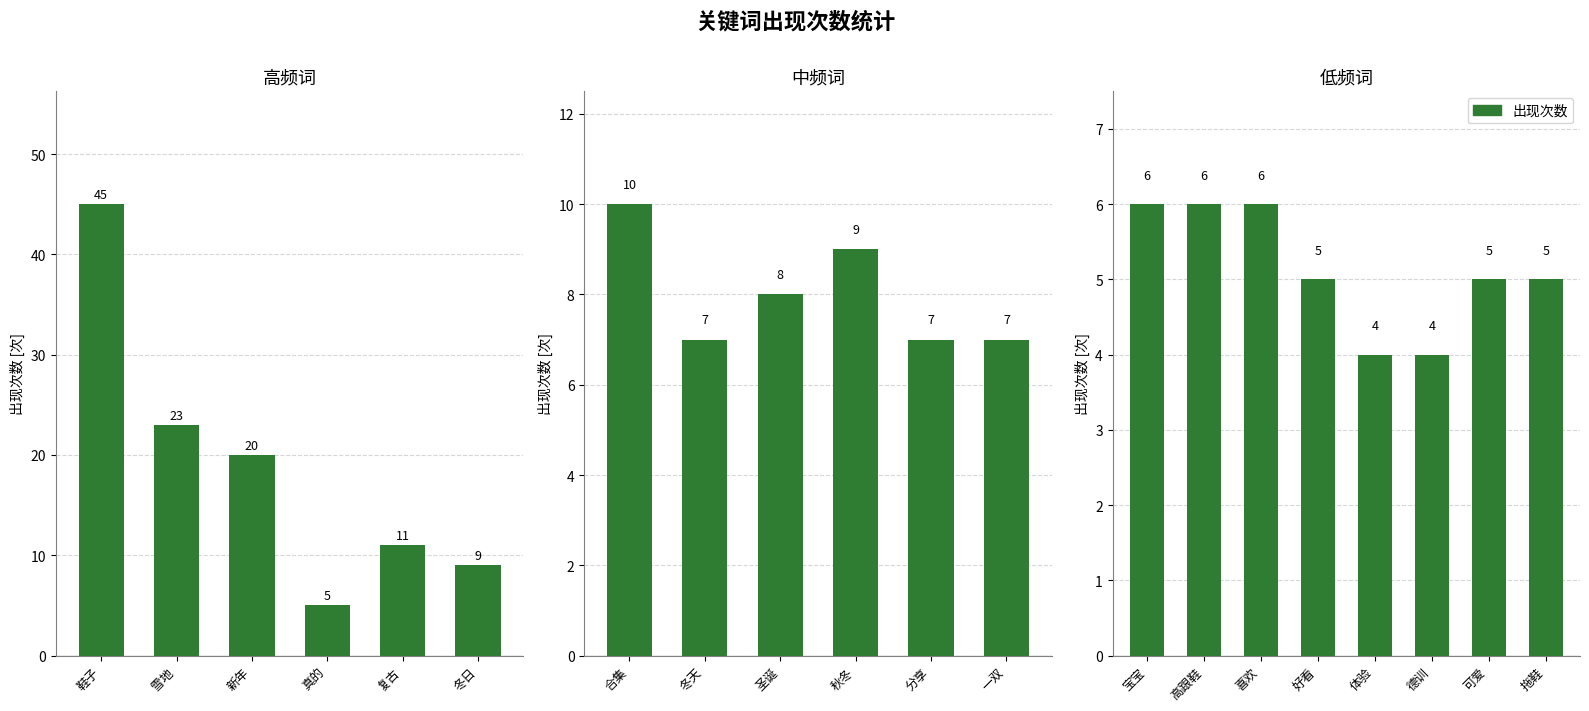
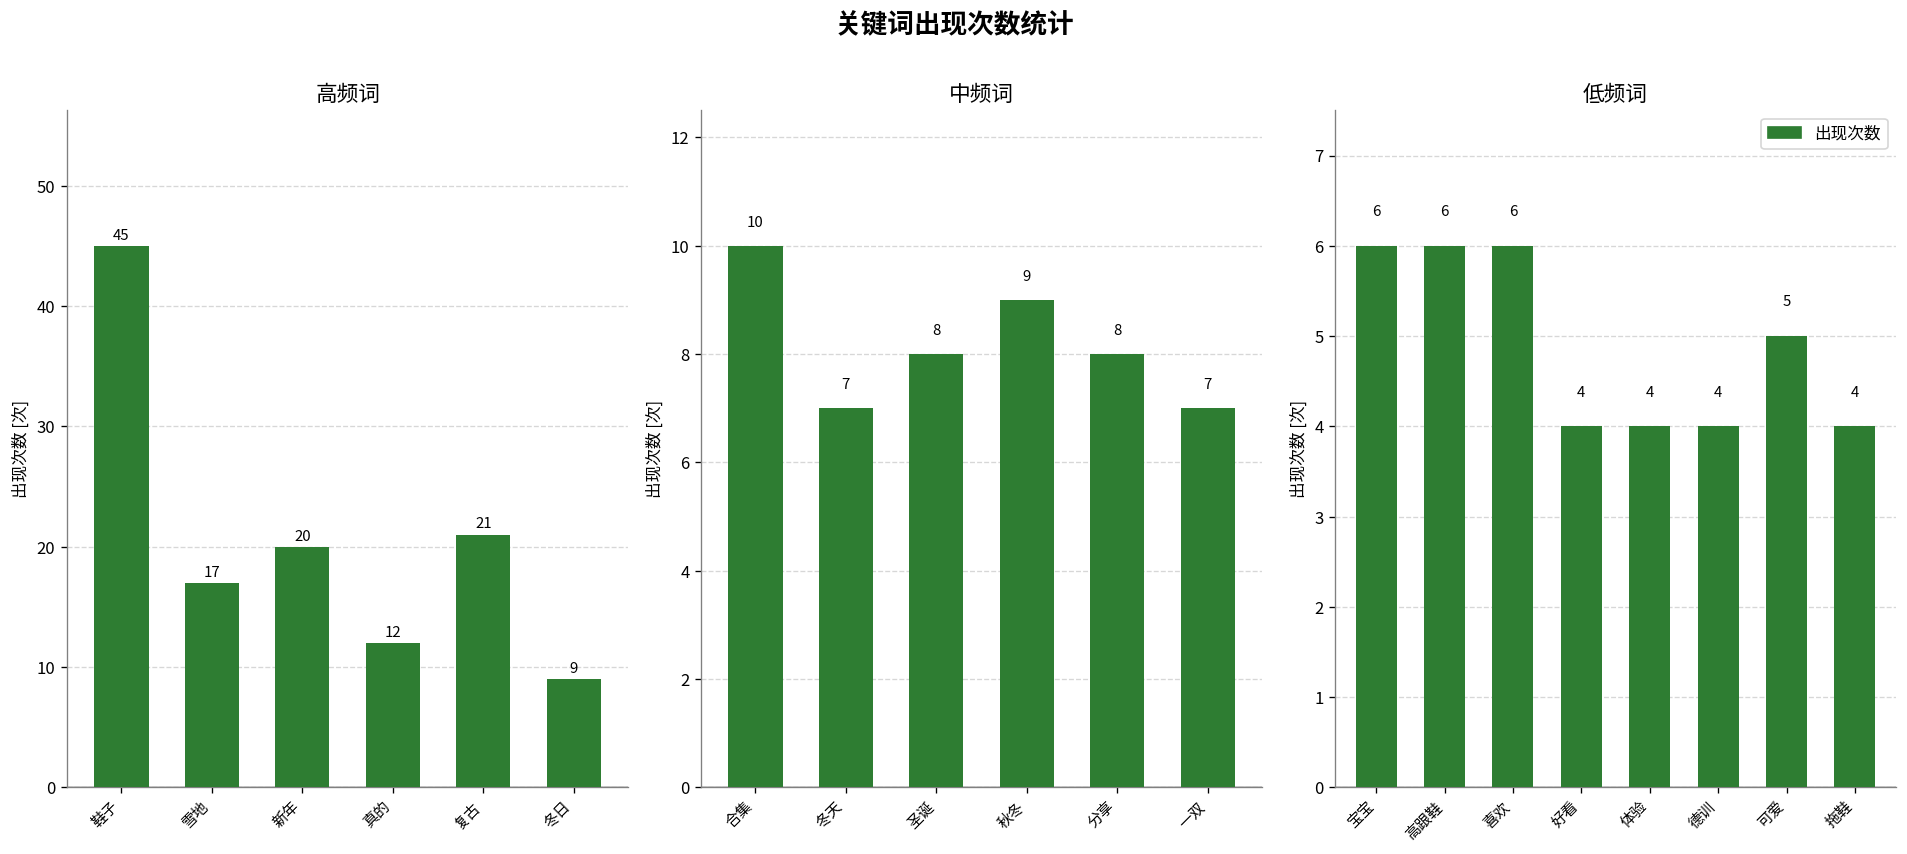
高频词, 雪地: 23 -> 17
高频词, 真的: 5 -> 12
高频词, 复古: 11 -> 21
中频词, 分享: 7 -> 8
低频词, 好看: 5 -> 4
低频词, 拖鞋: 5 -> 4
